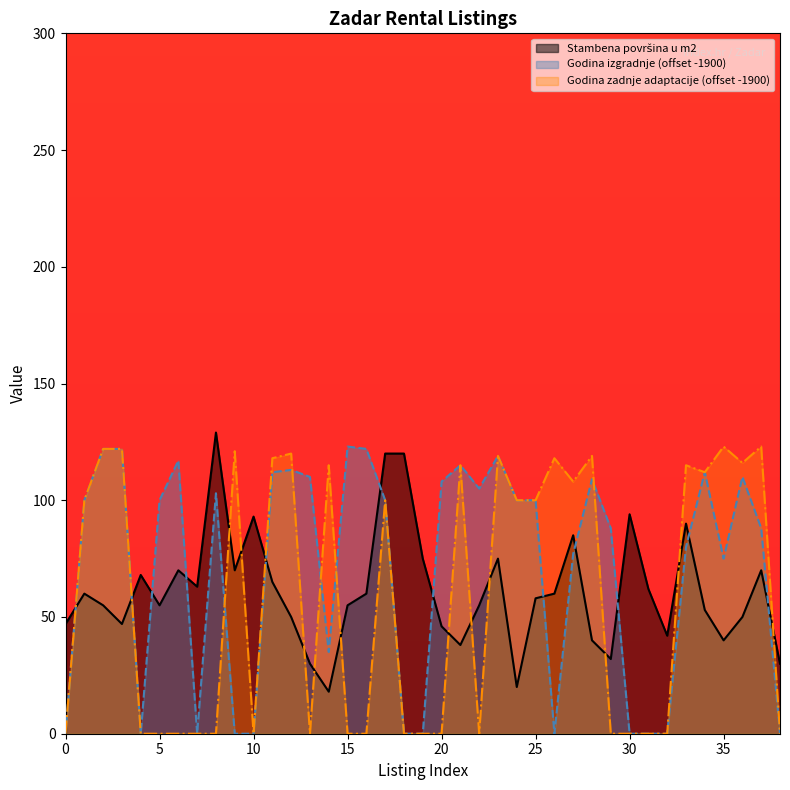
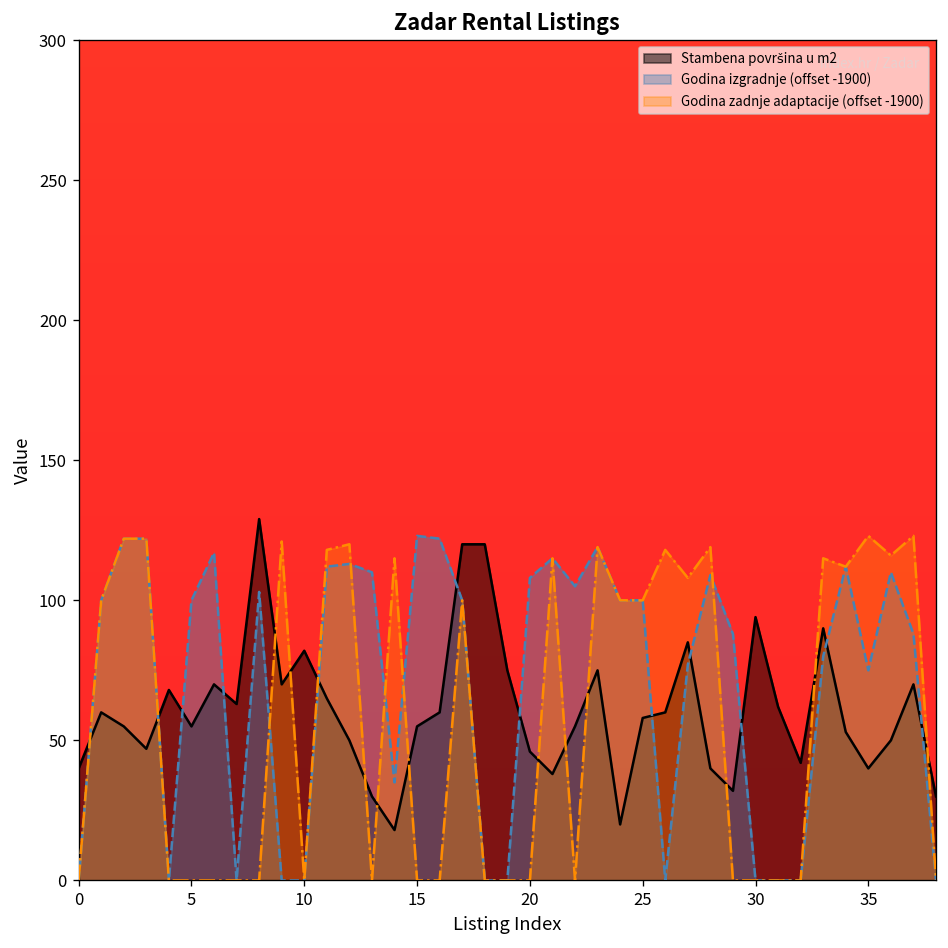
Stambena površina u m2, 0: 47 -> 40
Stambena površina u m2, 10: 93 -> 82
